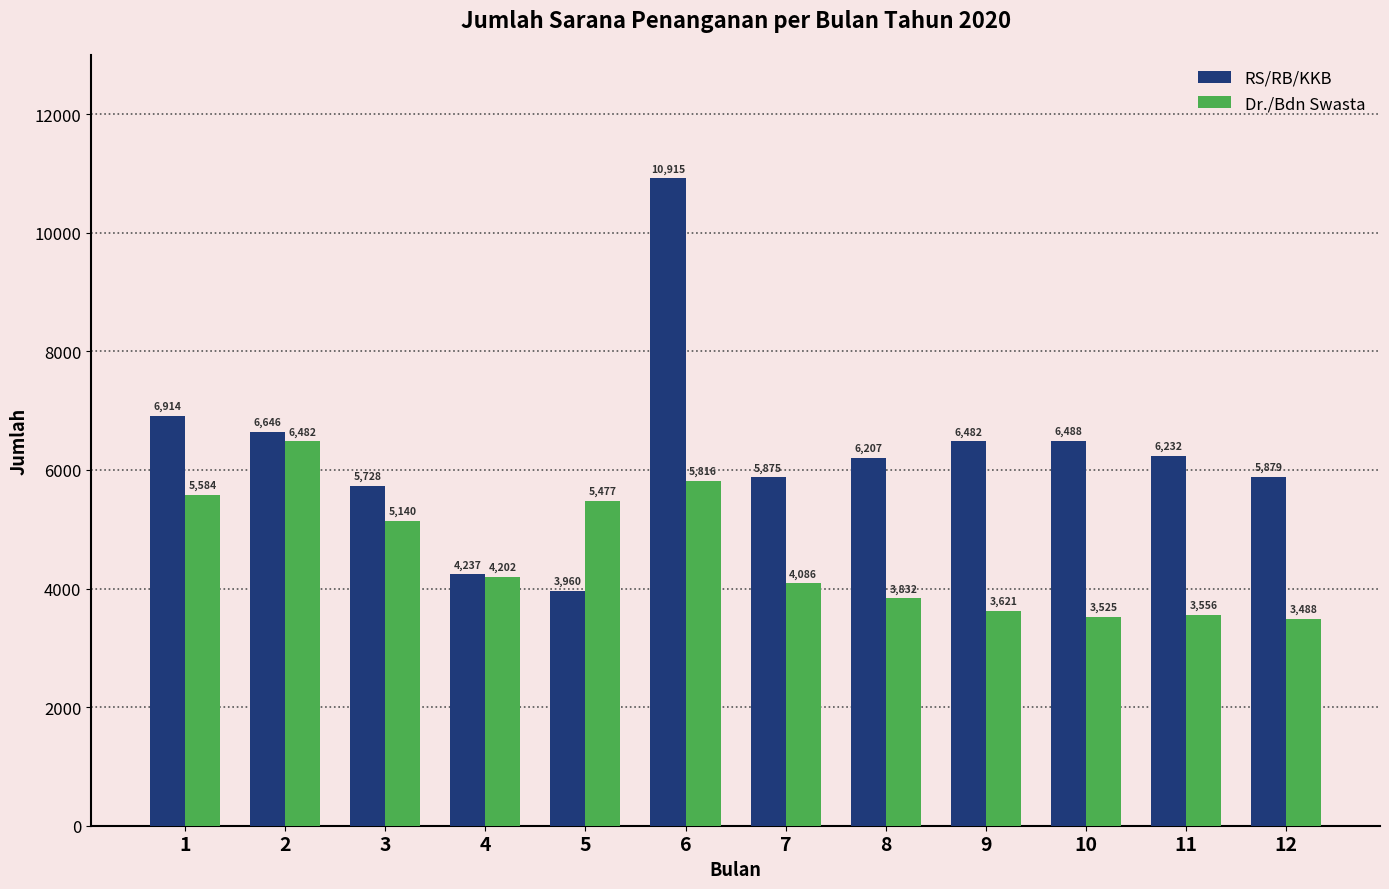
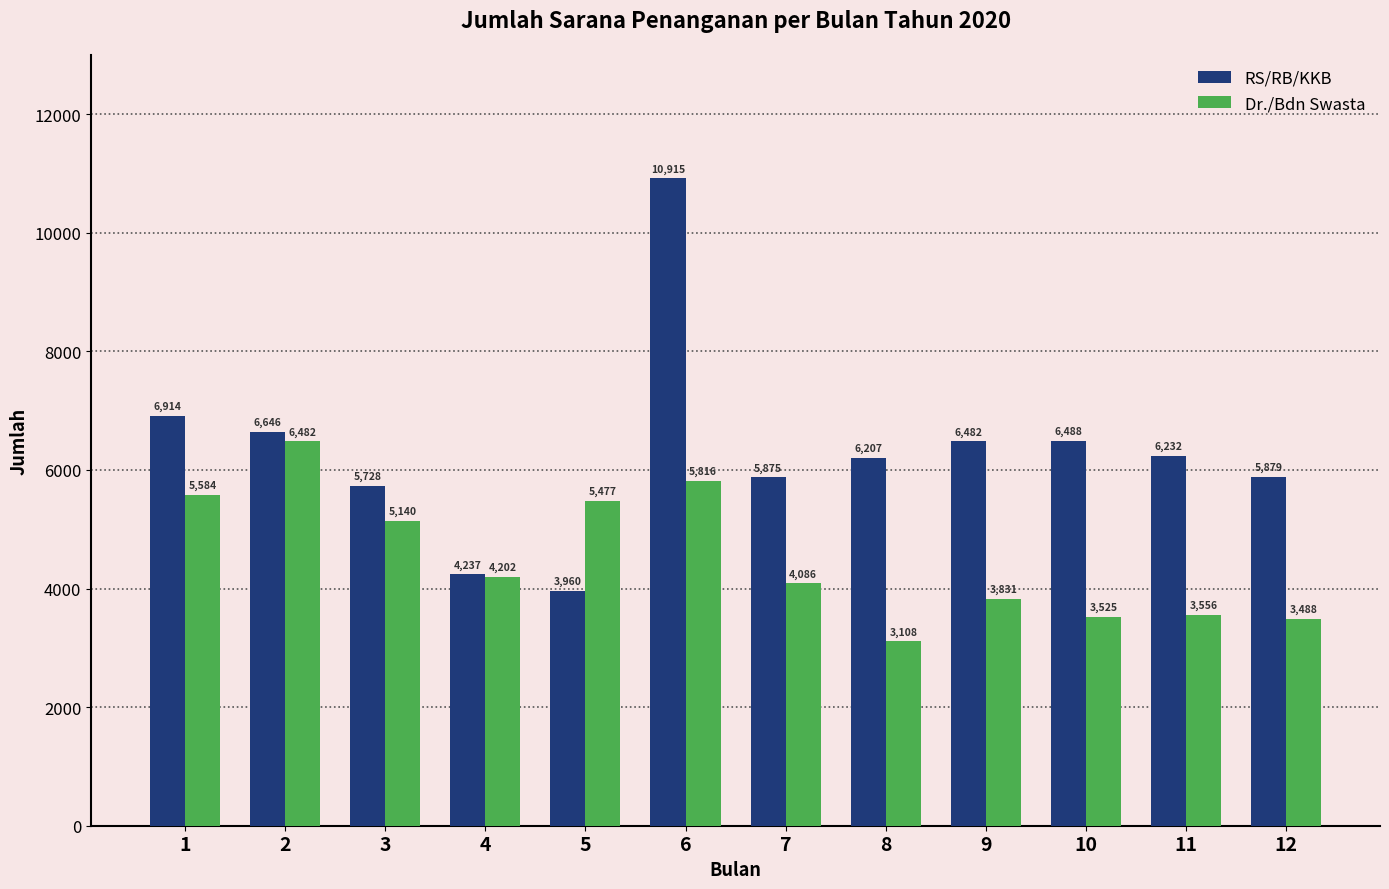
Dr./Bdn Swasta, 8: 3,832 -> 3,108
Dr./Bdn Swasta, 9: 3,621 -> 3,831
